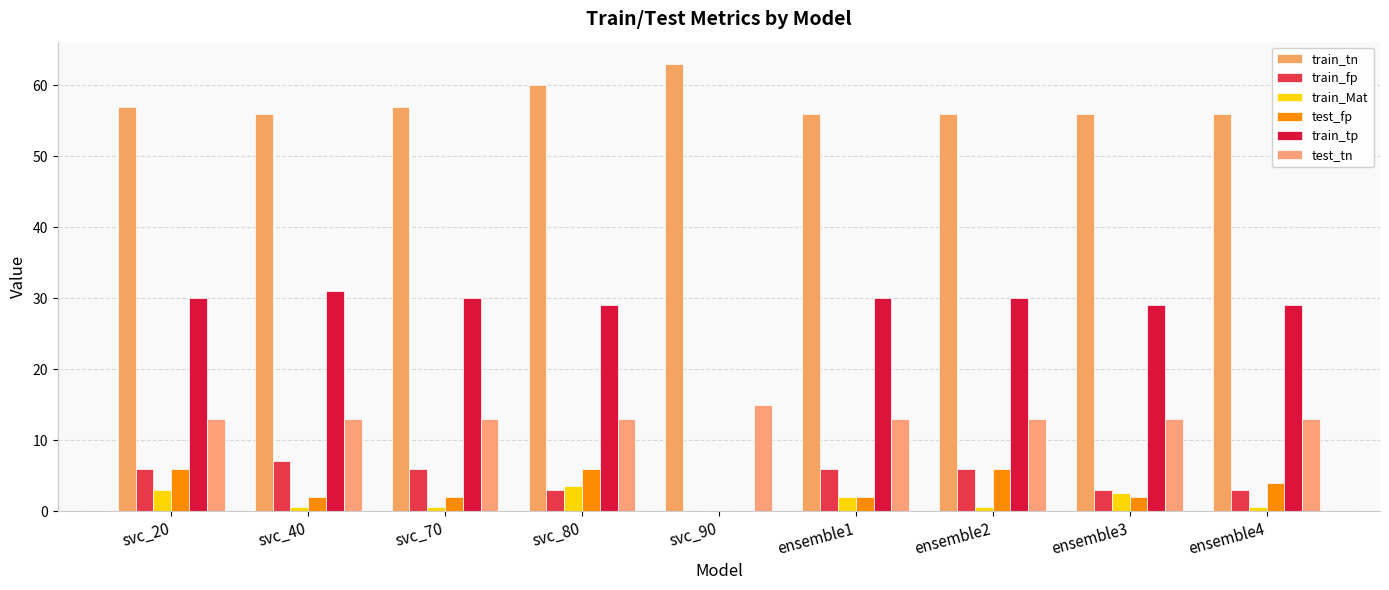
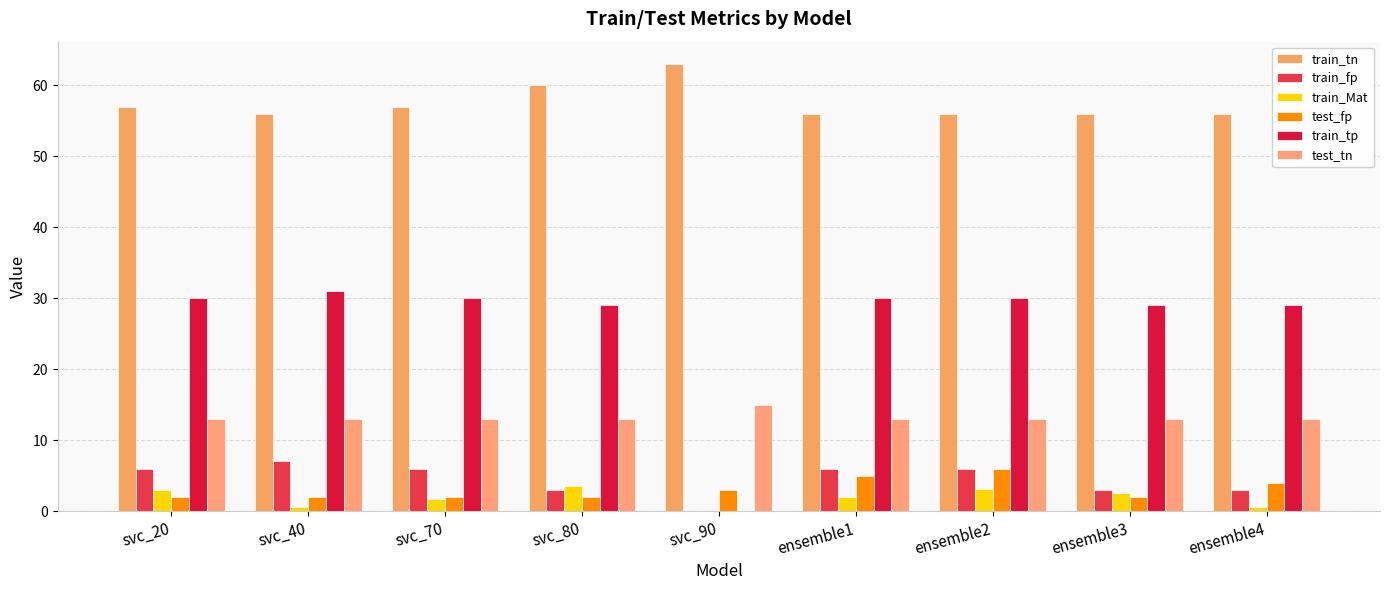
test_fp, svc_20: 6 -> 2
train_Mat, svc_70: 1 -> 2
test_fp, svc_80: 6 -> 2
test_fp, svc_90: 0 -> 3
test_fp, ensemble1: 2 -> 5
train_Mat, ensemble2: 1 -> 3
